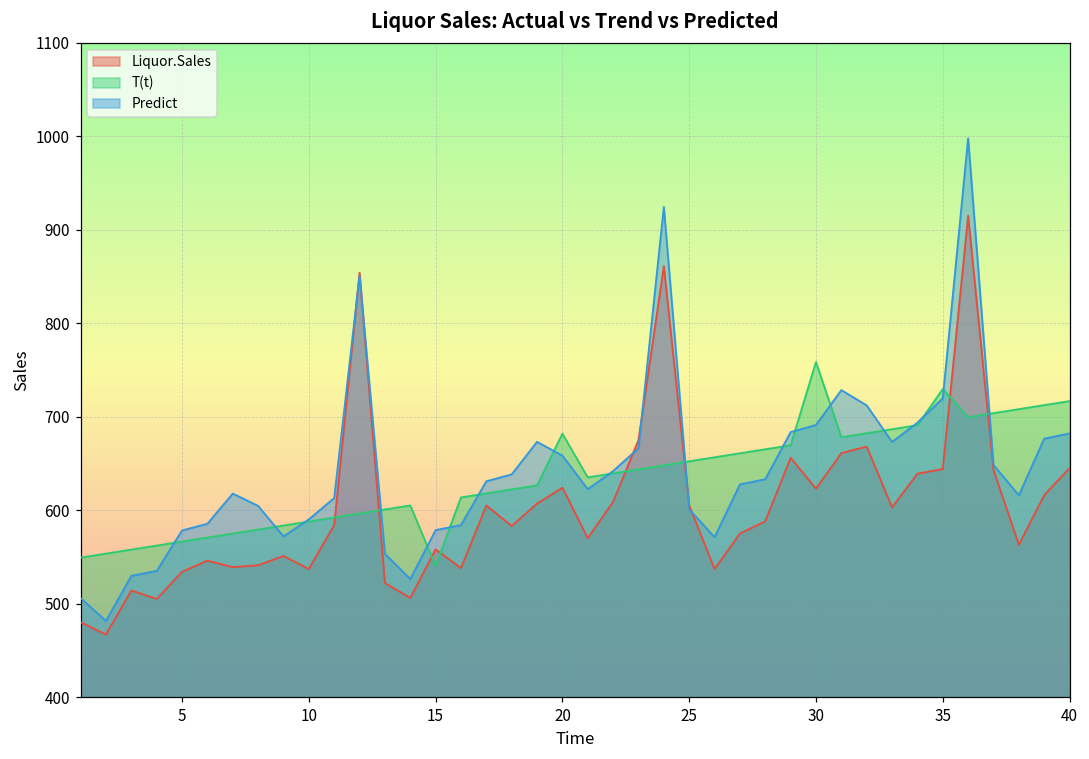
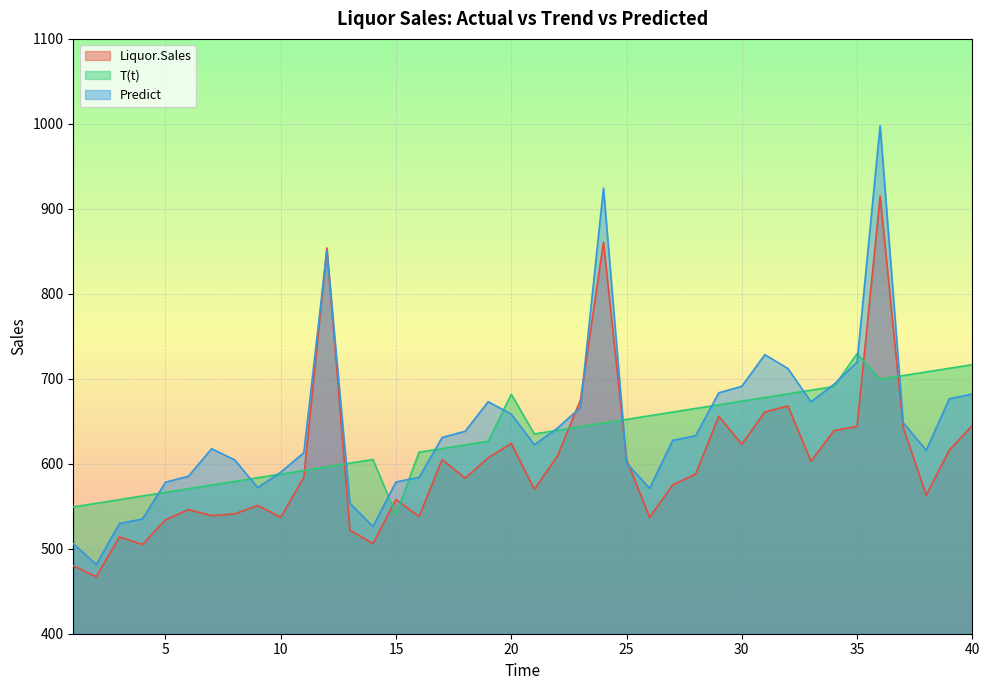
T(t), 30: 760 -> 670
